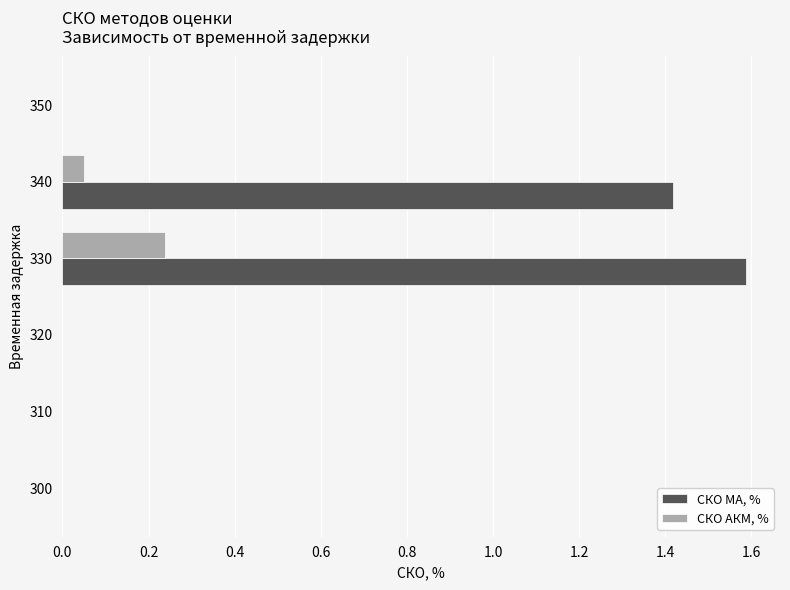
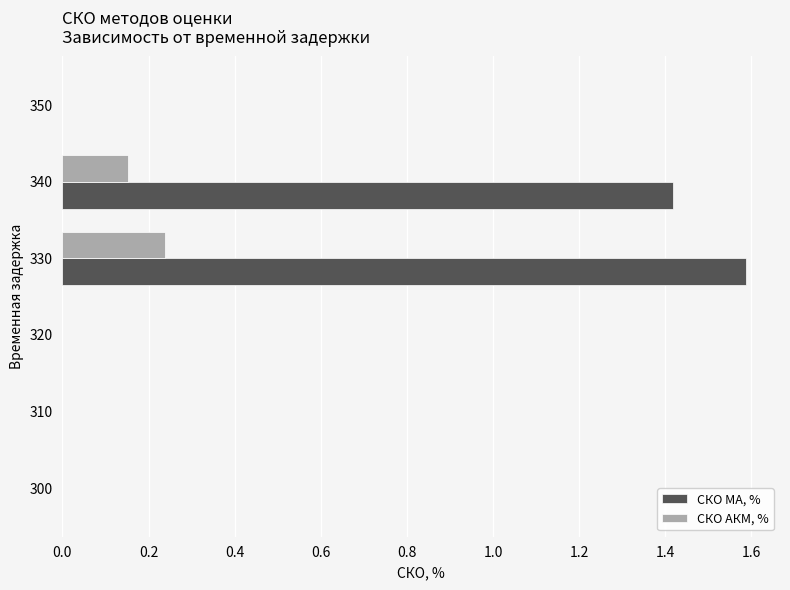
СКО АКМ, %, 340: 0.05 -> 0.15
